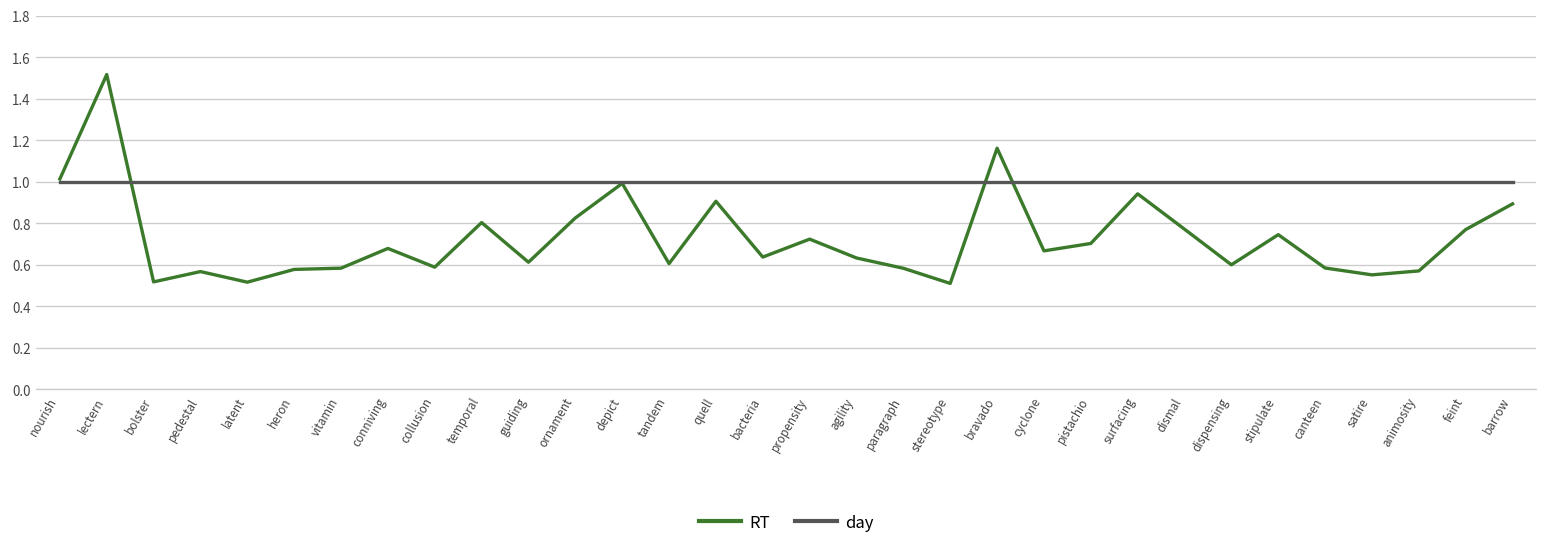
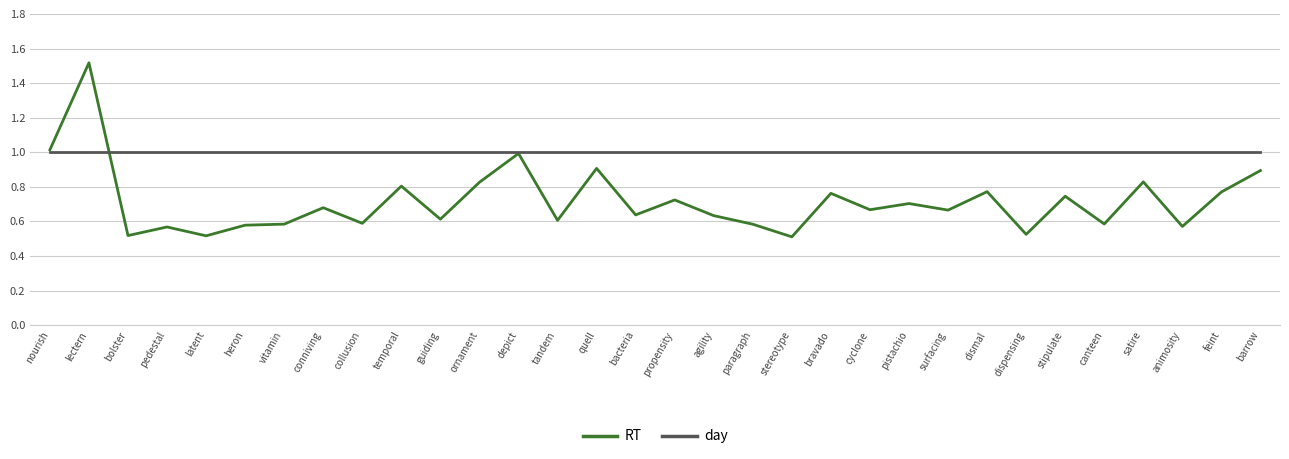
RT, bravado: 1.16 -> 0.76
RT, surfacing: 0.94 -> 0.67
RT, dispensing: 0.60 -> 0.53
RT, satire: 0.55 -> 0.83
